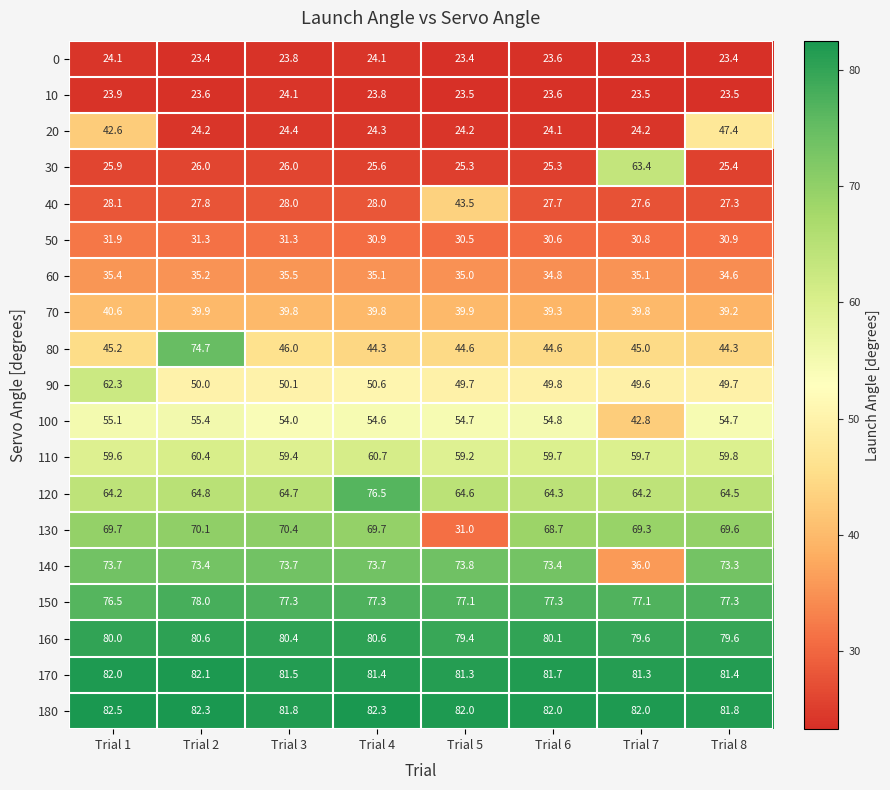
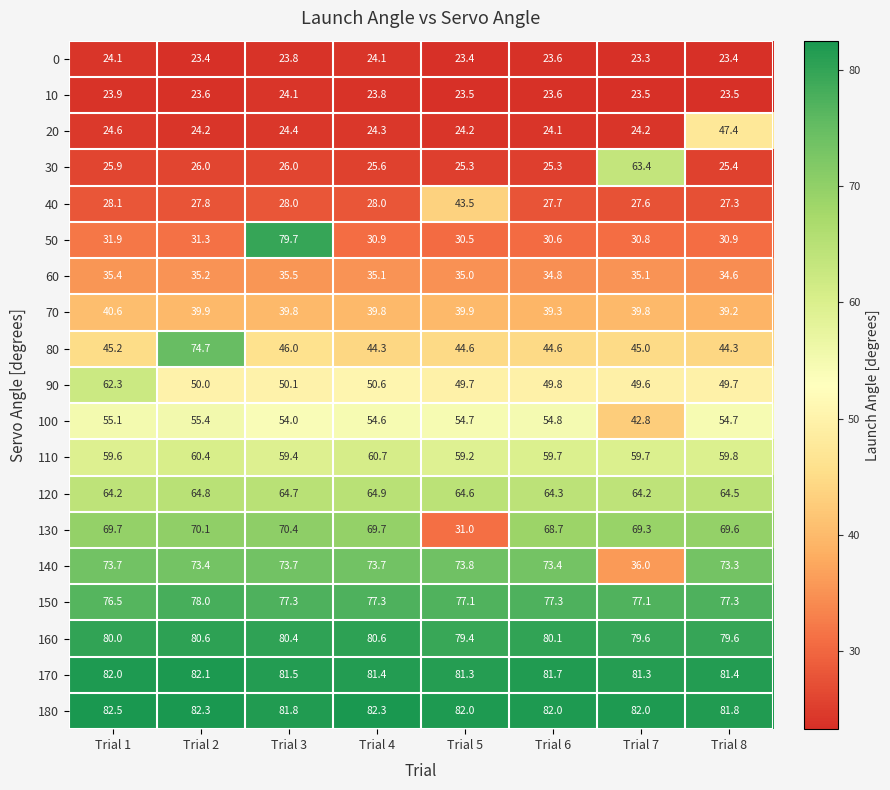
20, Trial 1: 42.6 -> 24.6
50, Trial 3: 31.3 -> 79.7
120, Trial 4: 76.5 -> 64.9
